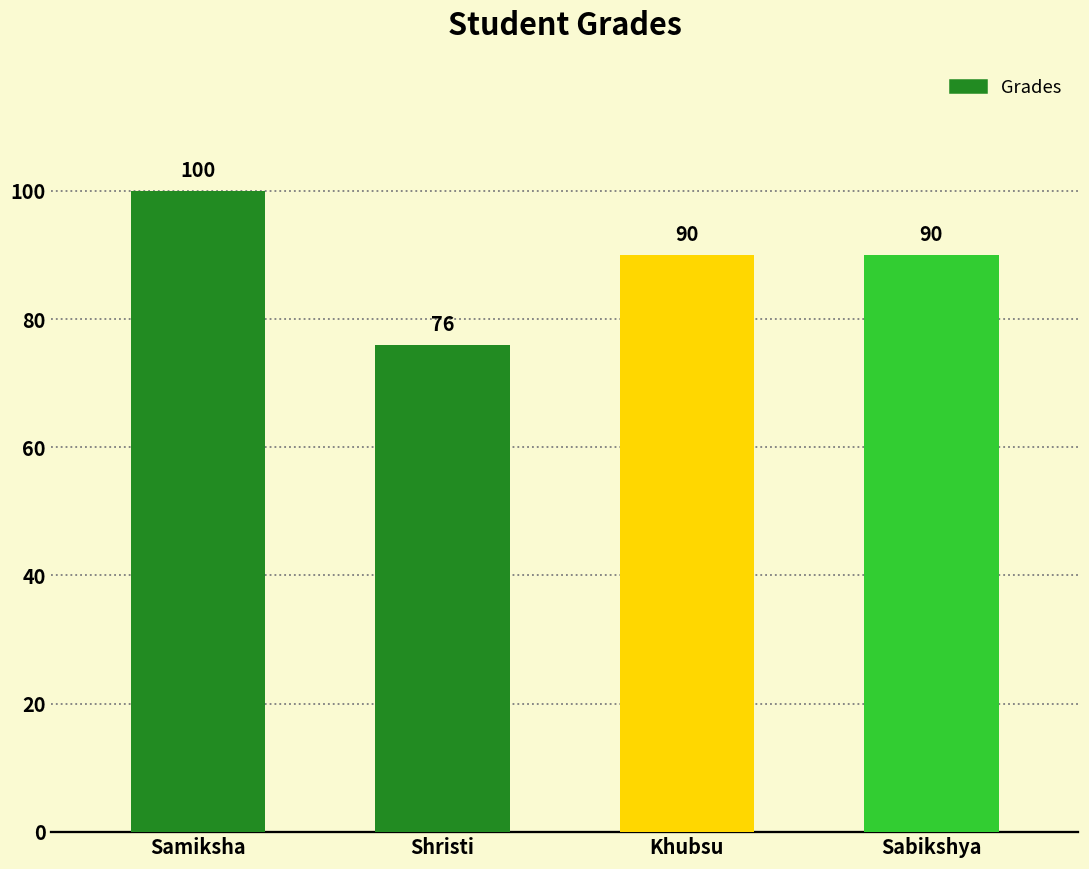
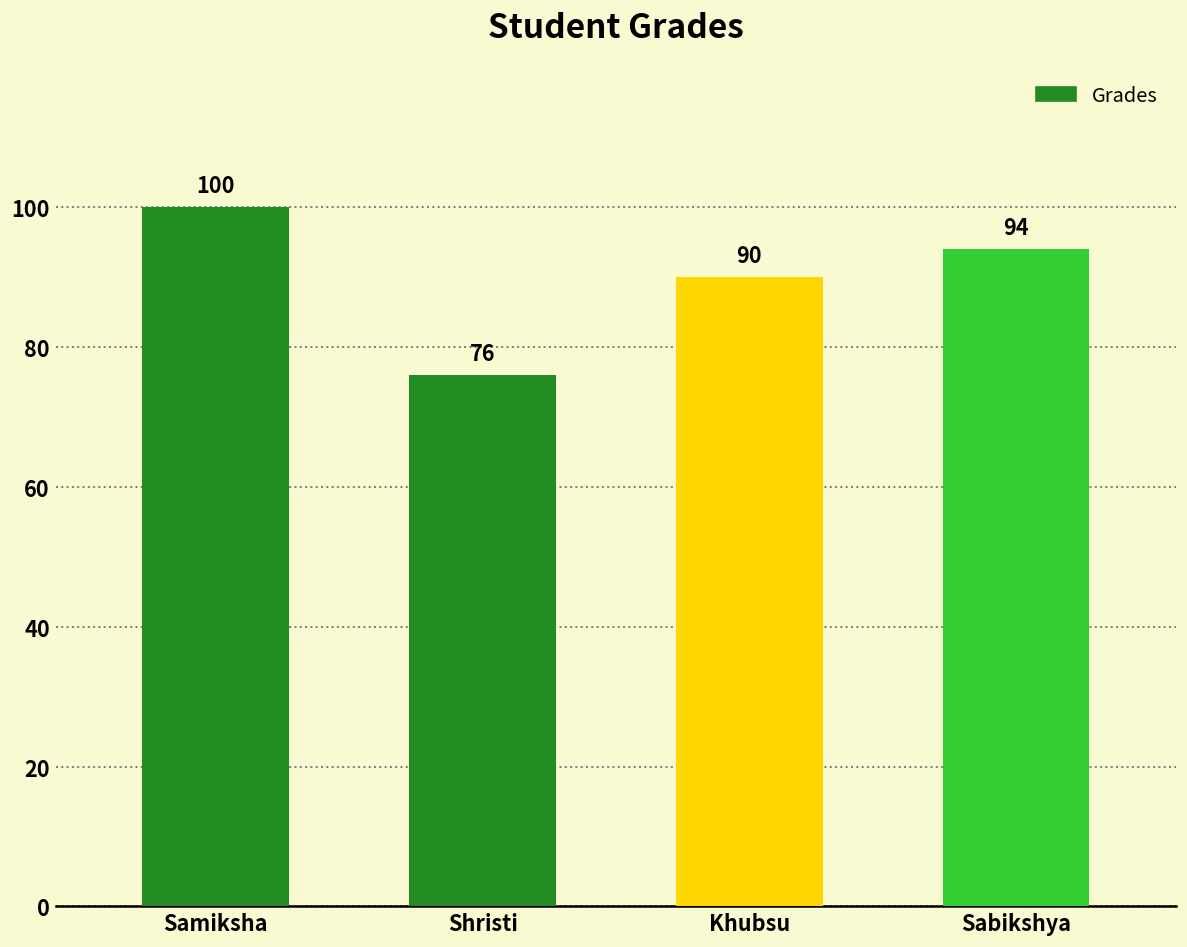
Sabikshya: 90 -> 94
